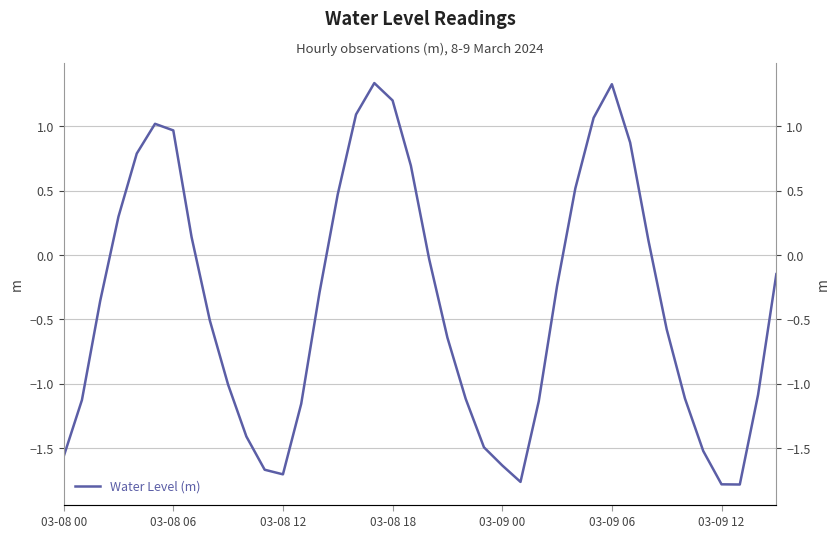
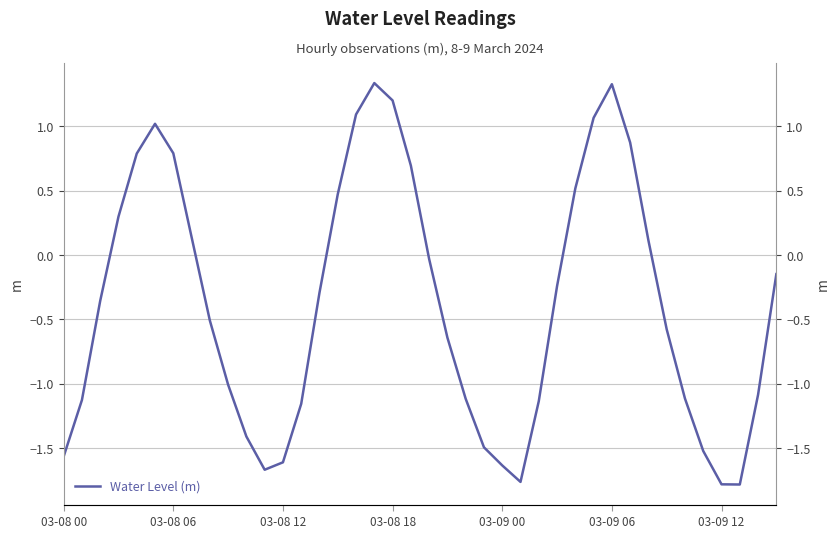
03-08 06: 0.97 -> 0.79
03-08 12: -1.70 -> -1.61
